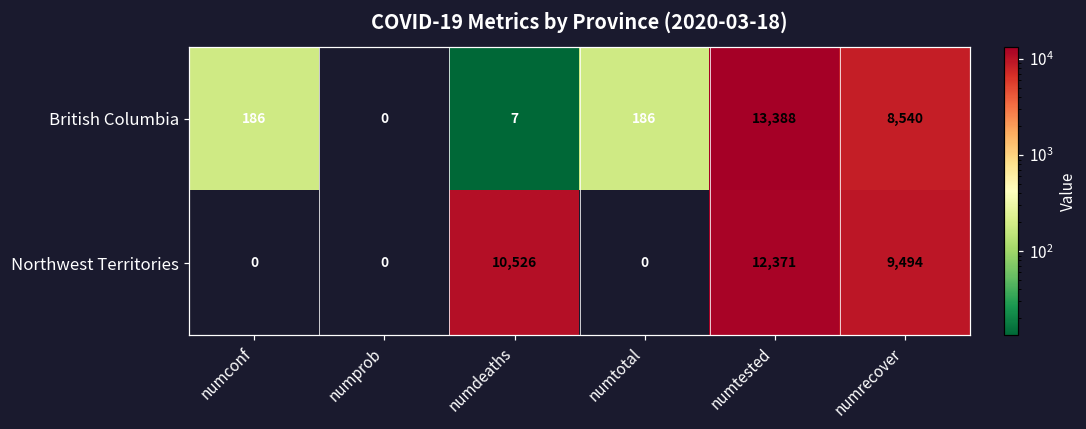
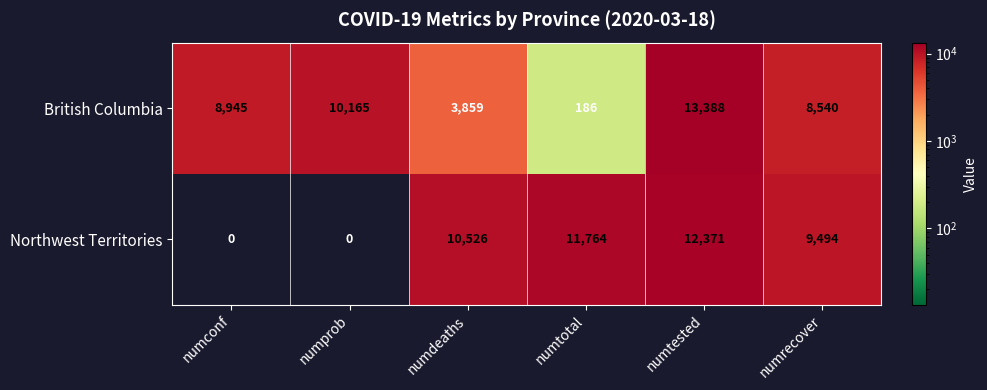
British Columbia, numconf: 186 -> 8,945
British Columbia, numprob: 0 -> 10,165
British Columbia, numdeaths: 7 -> 3,859
Northwest Territories, numtotal: 0 -> 11,764
